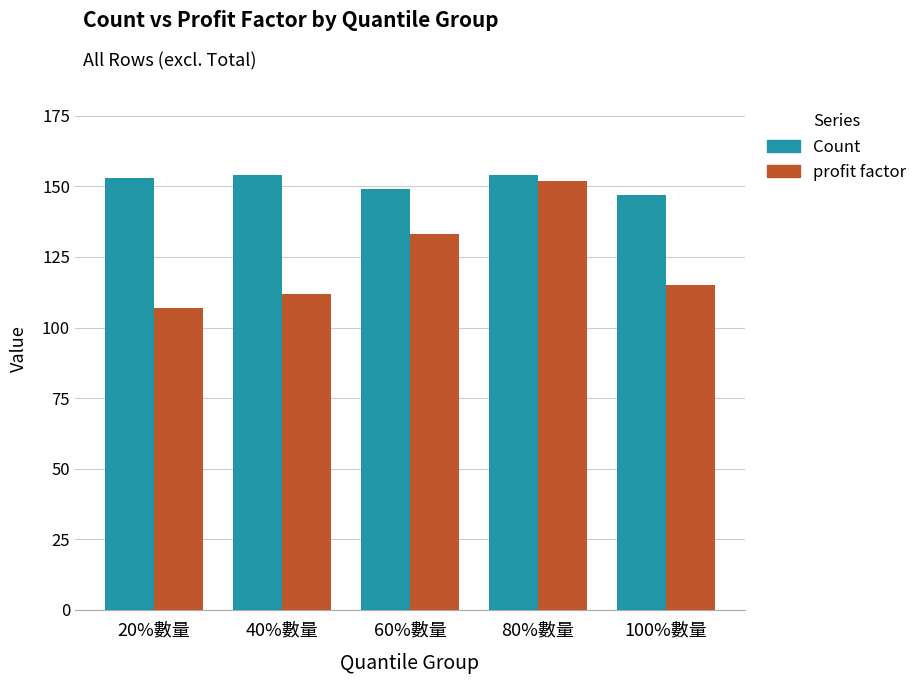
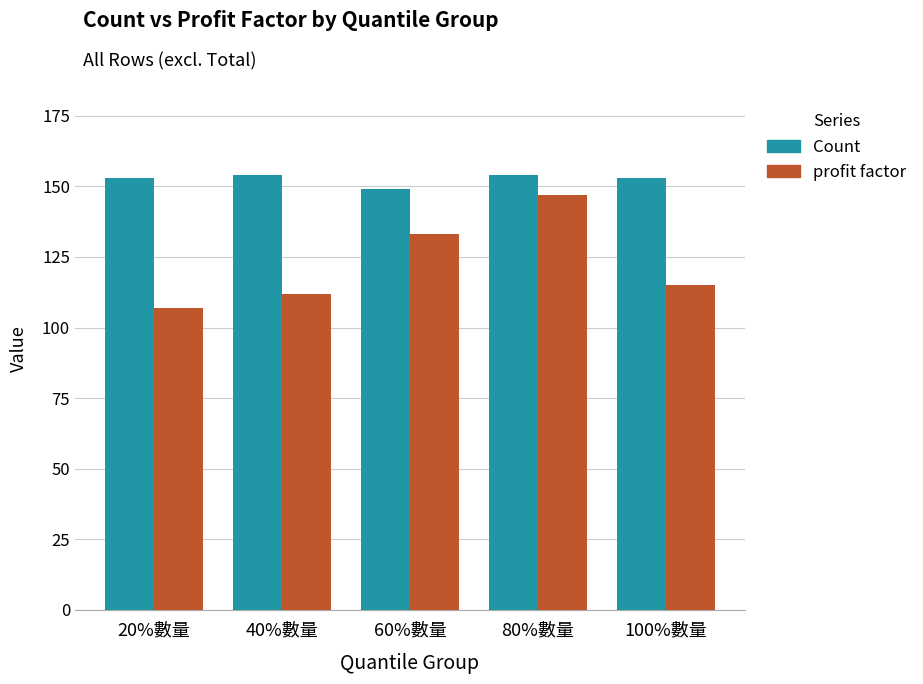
profit factor, 80%數量: 152 -> 147
Count, 100%數量: 147 -> 153
